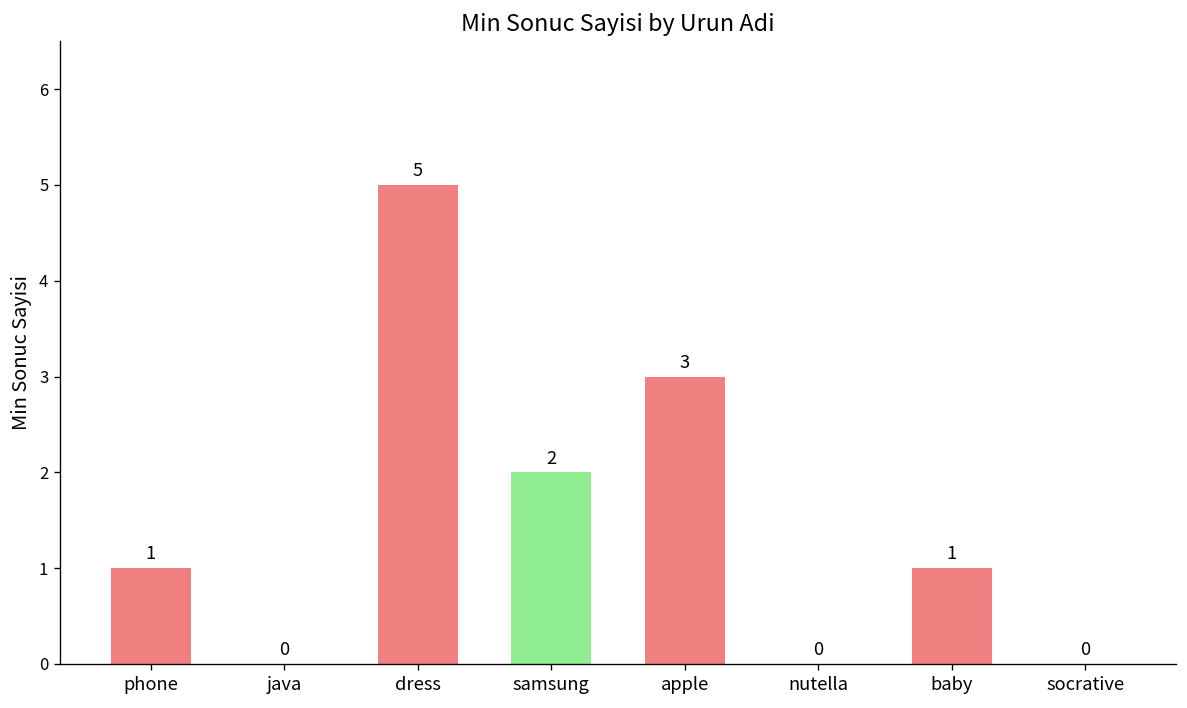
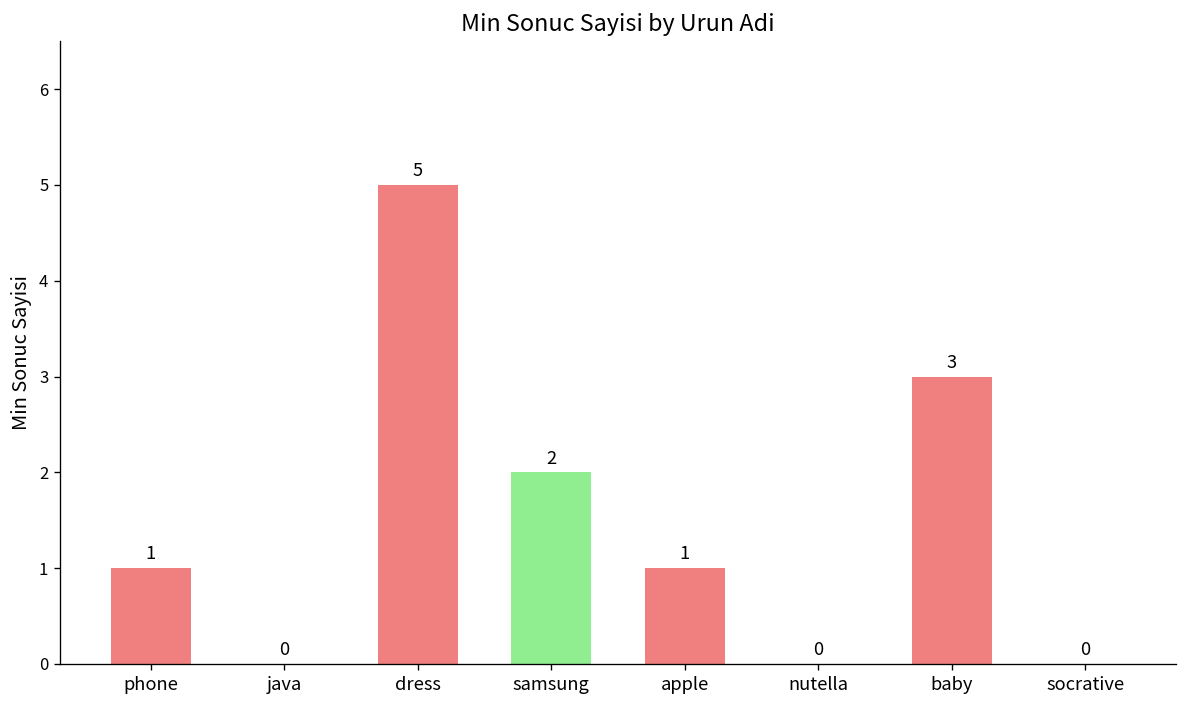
apple: 3 -> 1
baby: 1 -> 3
